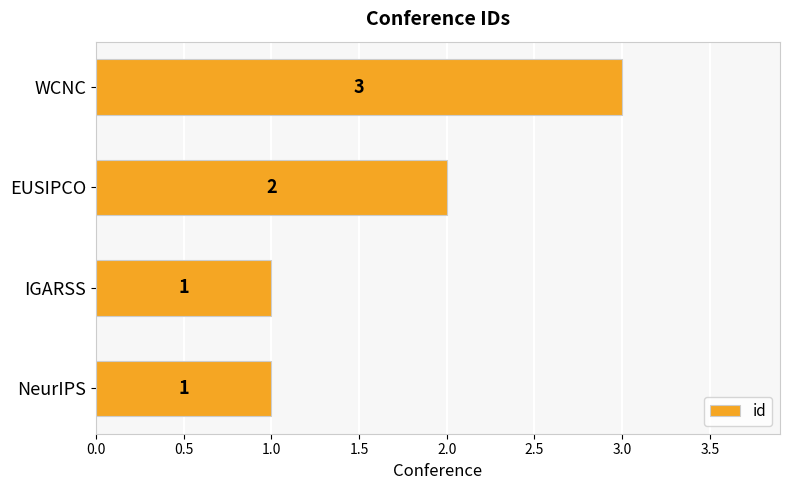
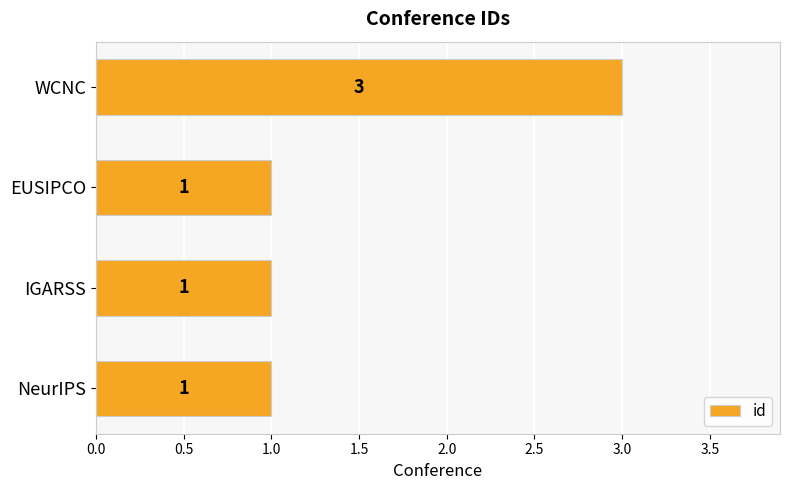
EUSIPCO: 2 -> 1
